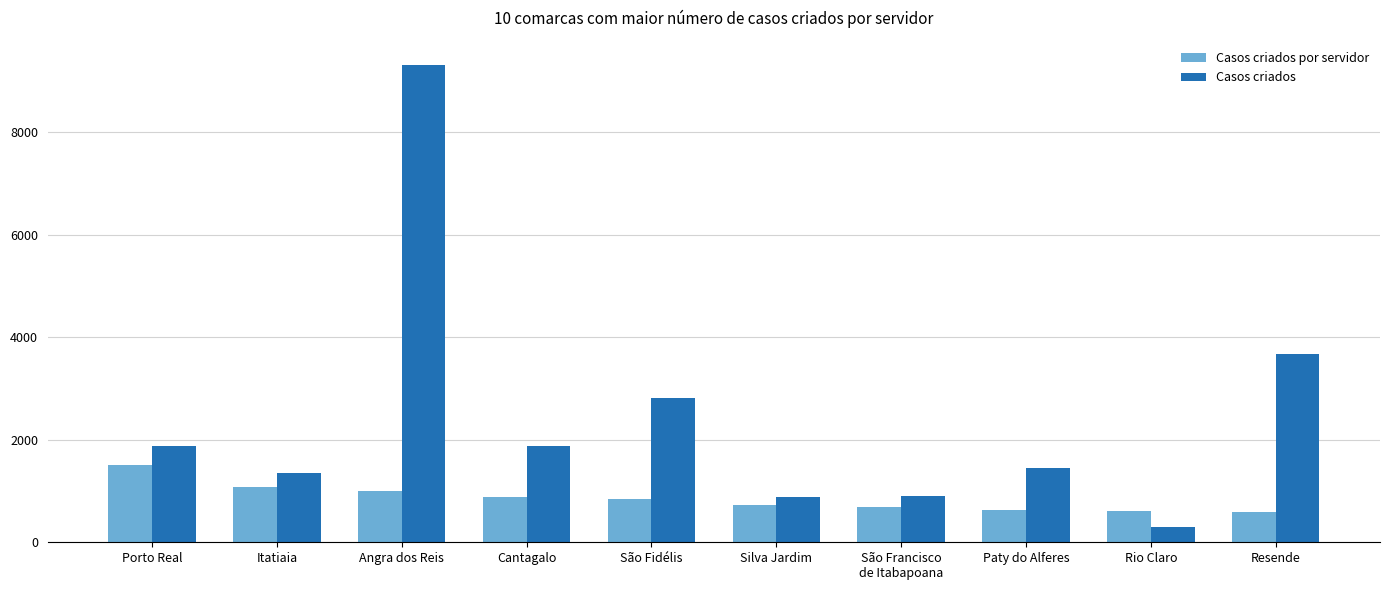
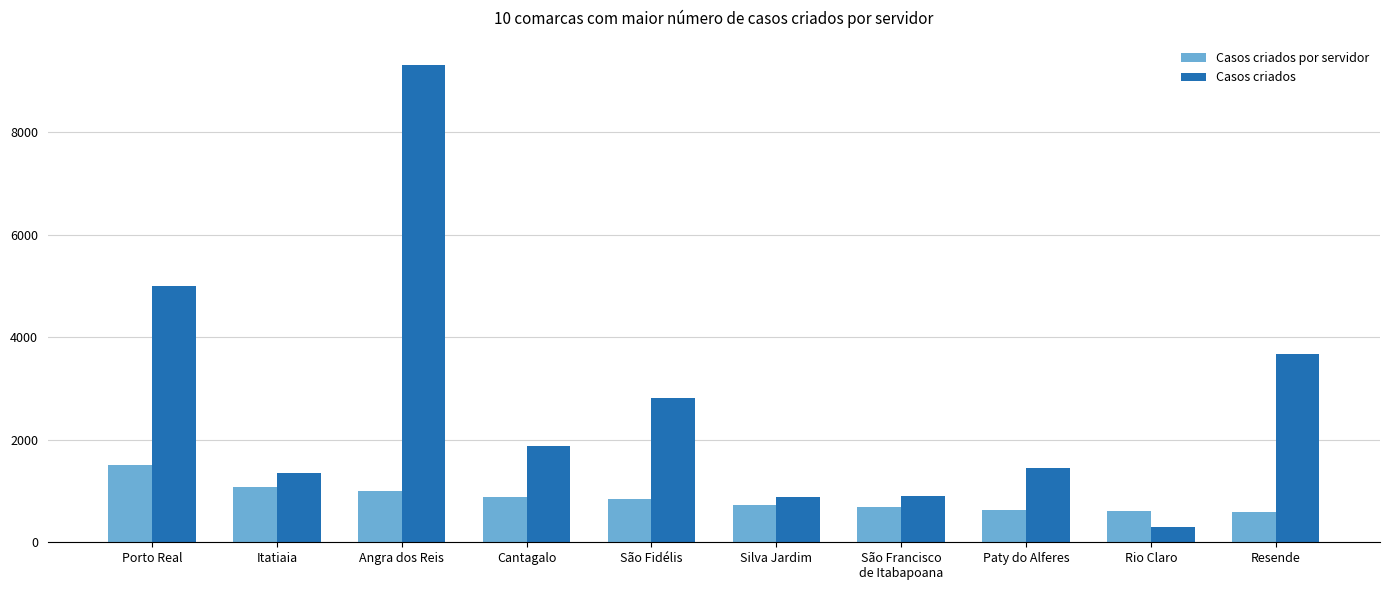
Casos criados, Porto Real: 1900 -> 5000
